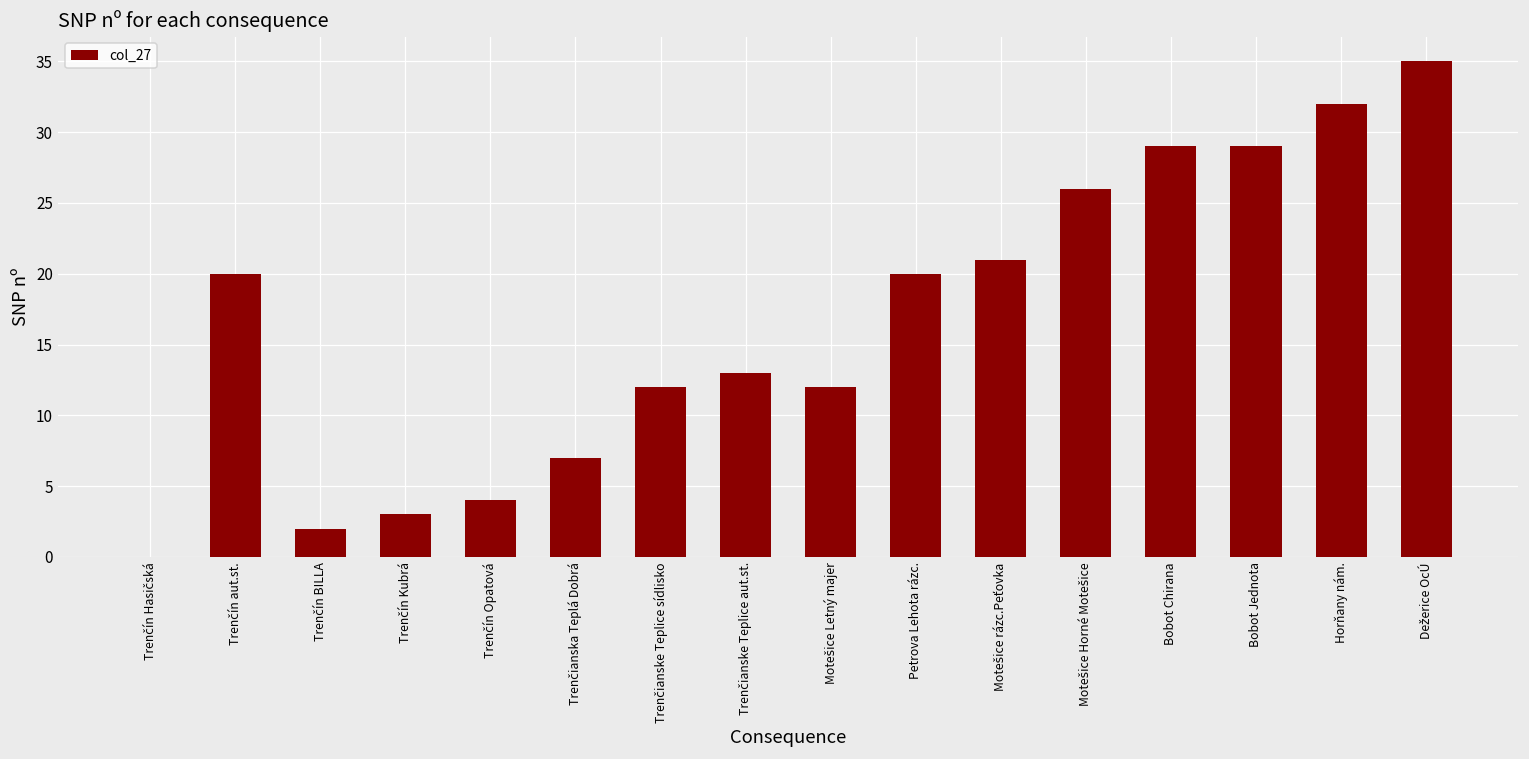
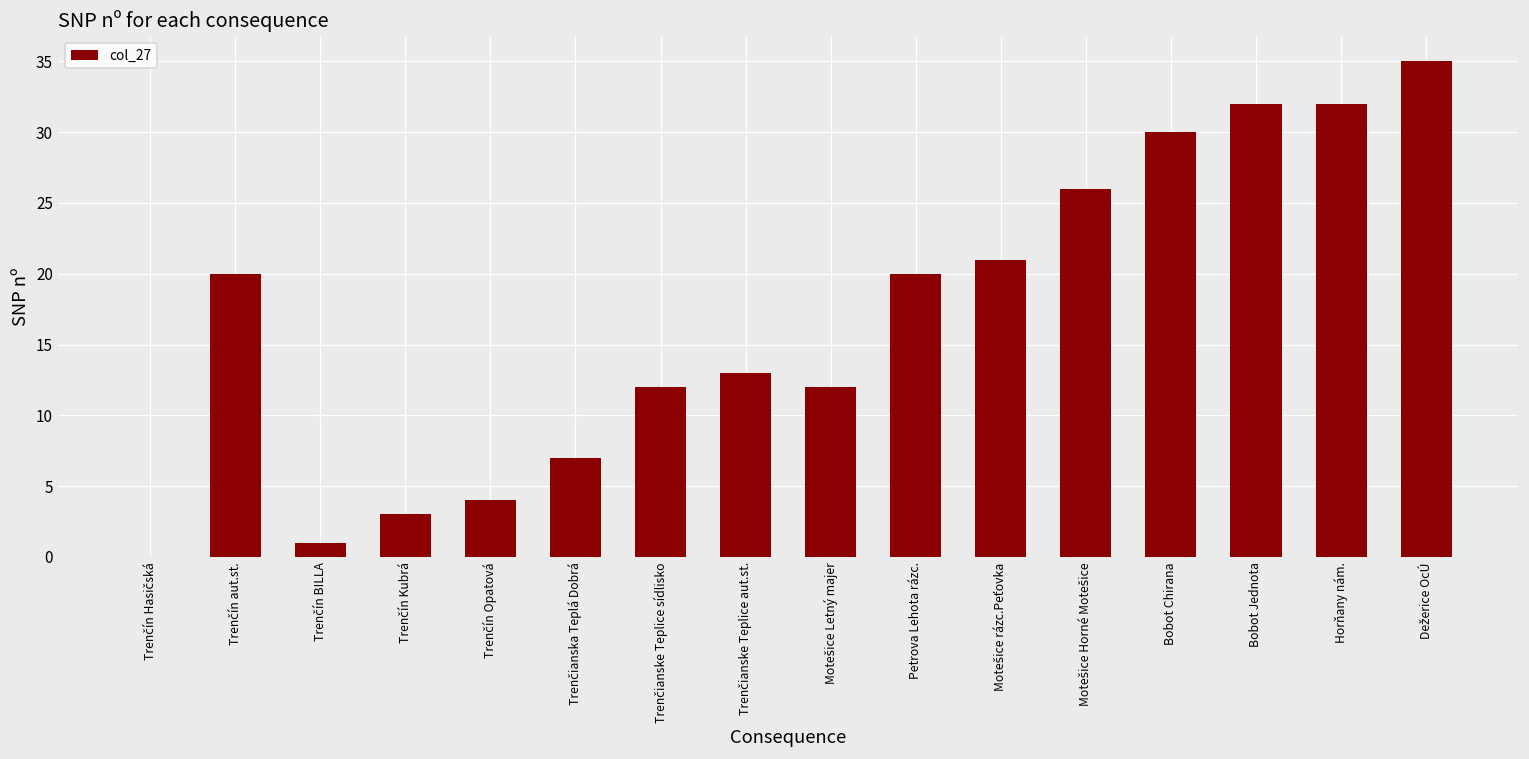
Trenčín BILLA: 2 -> 1
Bobot Chirana: 29 -> 30
Bobot Jednota: 29 -> 32
